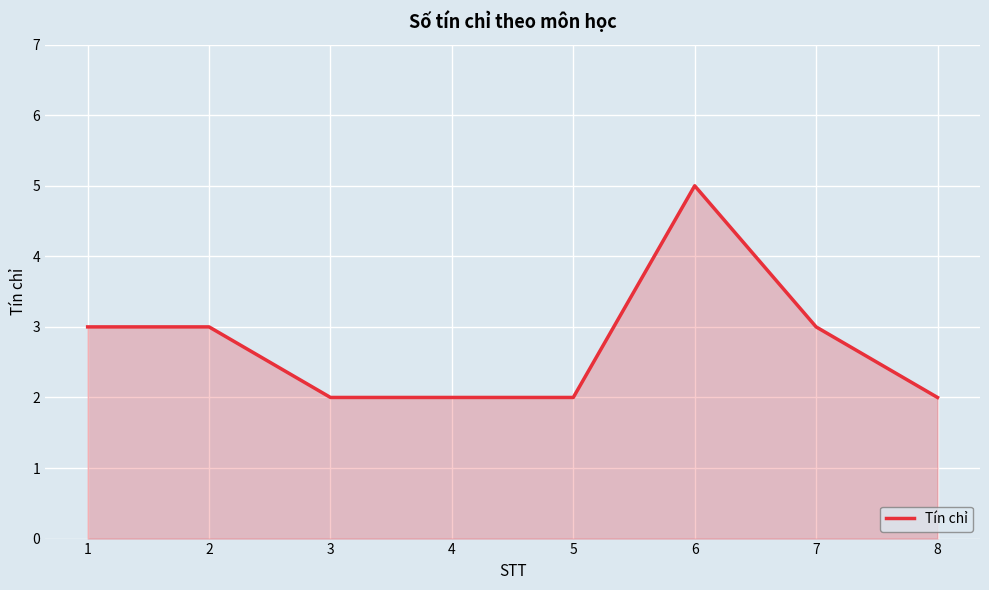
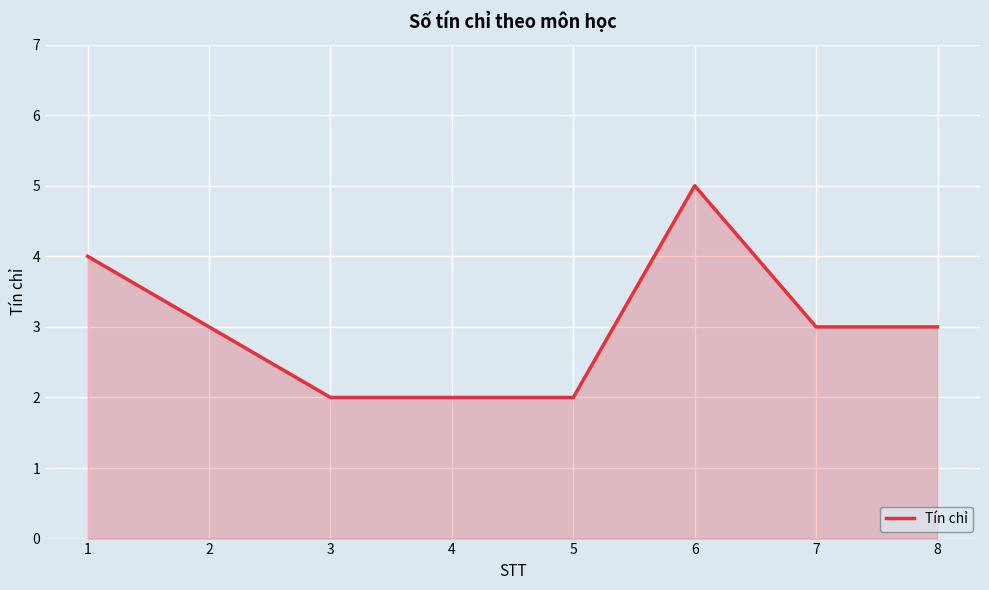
1: 3 -> 4
8: 2 -> 3
